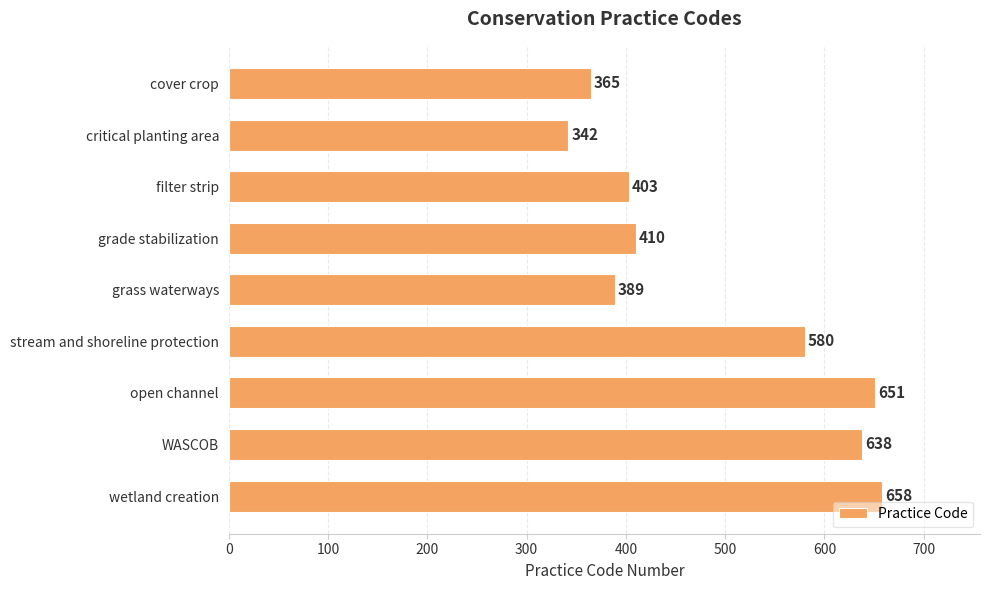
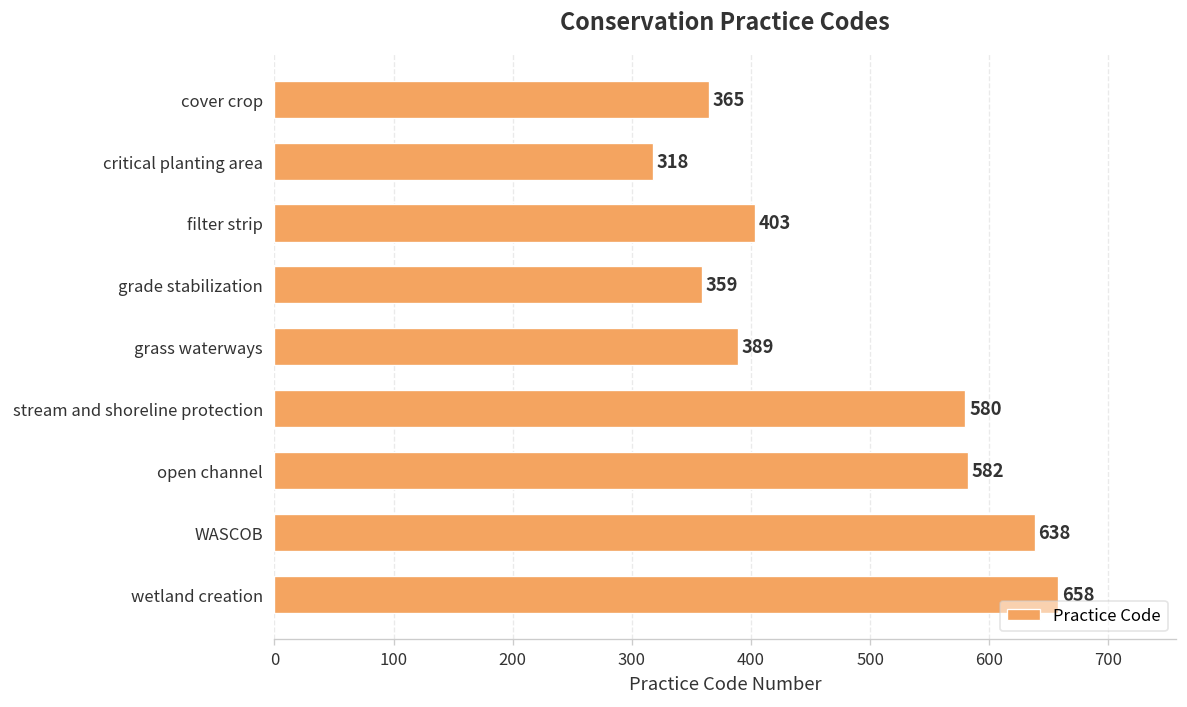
critical planting area: 342 -> 318
grade stabilization: 410 -> 359
open channel: 651 -> 582
